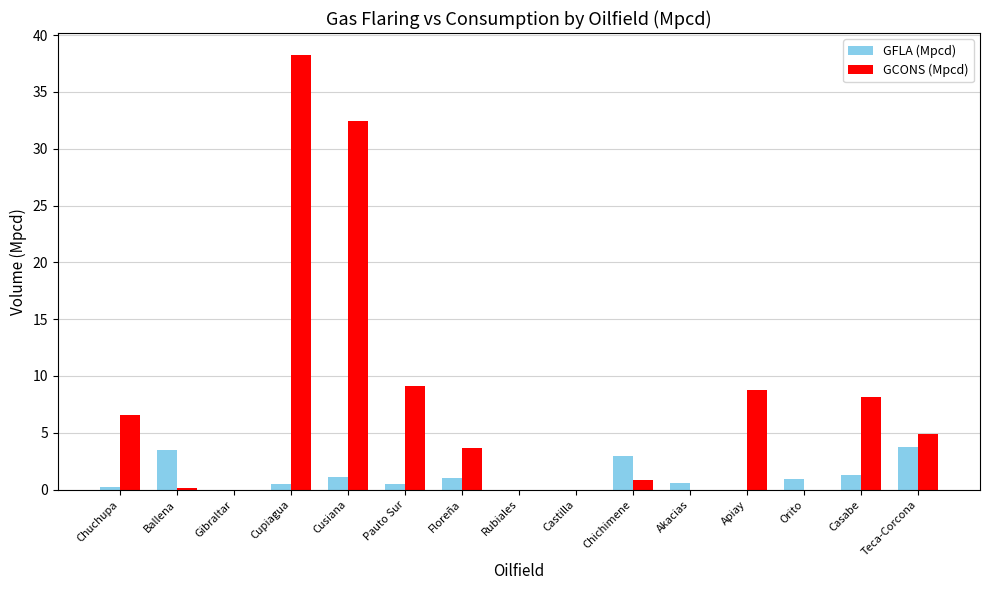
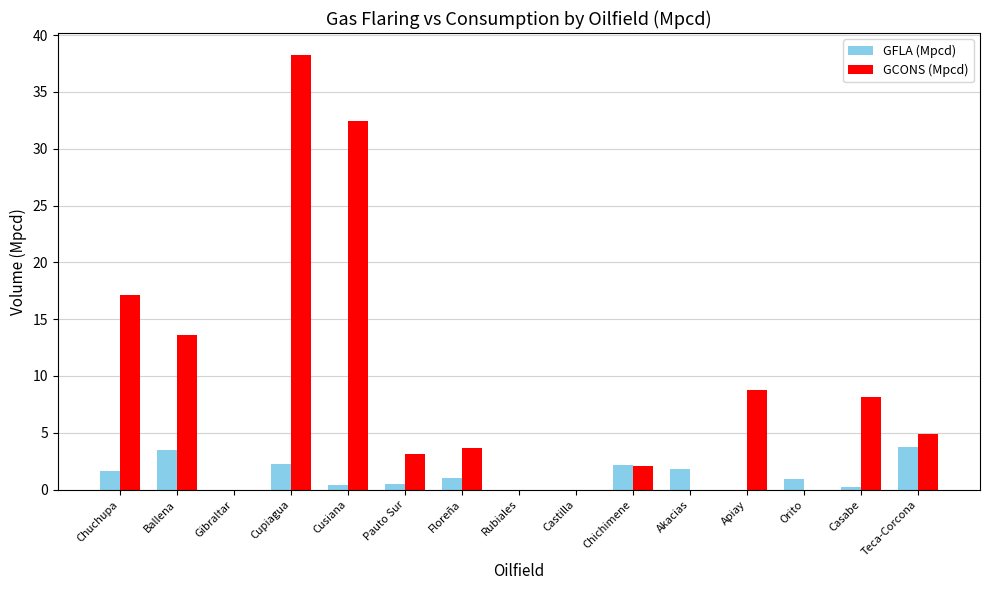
GFLA (Mpcd), Chuchupa: 0.2 -> 1.7
GCONS (Mpcd), Chuchupa: 6.5 -> 17.1
GCONS (Mpcd), Ballena: 0.1 -> 13.6
GFLA (Mpcd), Cupiagua: 0.5 -> 2.2
GFLA (Mpcd), Cusiana: 1.1 -> 0.4
GCONS (Mpcd), Pauto Sur: 9.1 -> 3.2
GFLA (Mpcd), Chichimene: 2.9 -> 2.2
GCONS (Mpcd), Chichimene: 0.9 -> 2.1
GFLA (Mpcd), Akacias: 0.6 -> 1.8
GFLA (Mpcd), Casabe: 1.3 -> 0.2
